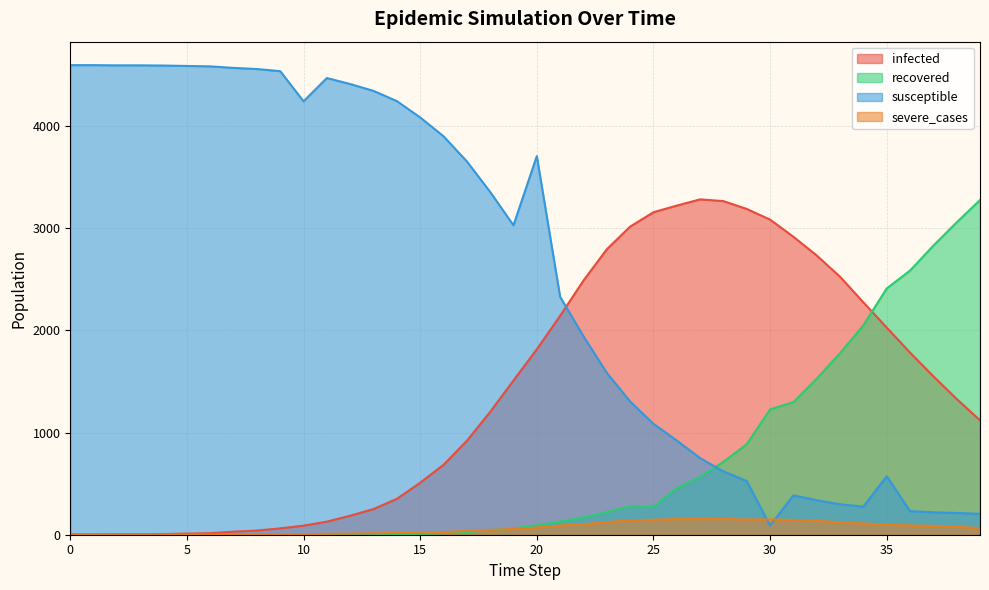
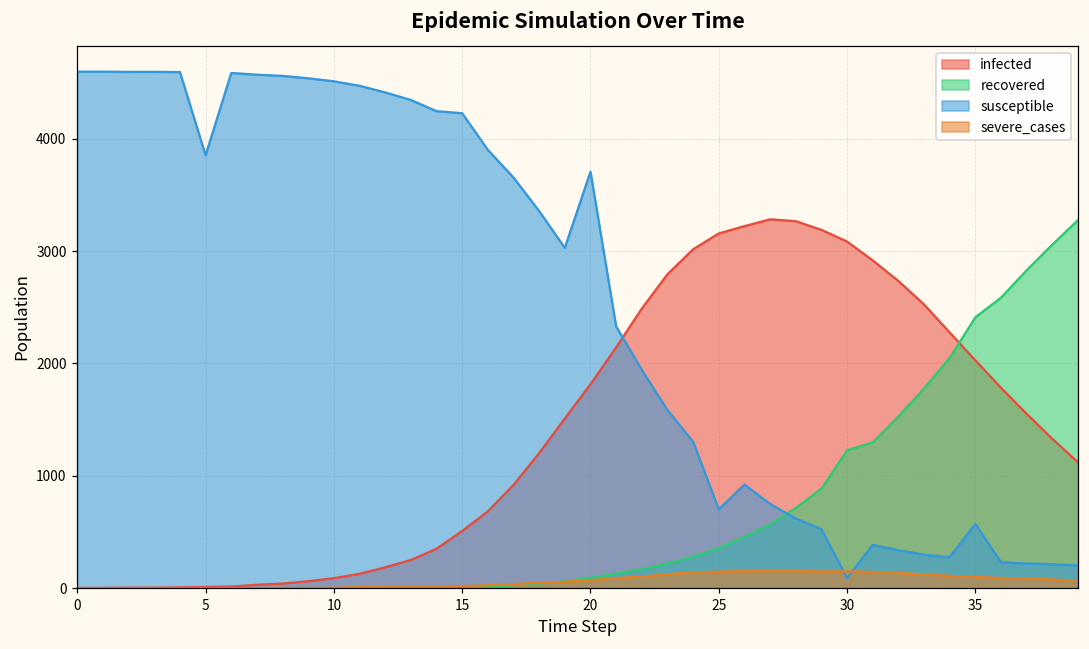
susceptible, 5: 4590 -> 3850
susceptible, 10: 4240 -> 4510
susceptible, 15: 4090 -> 4230
recovered, 25: 270 -> 360
susceptible, 25: 1090 -> 700
